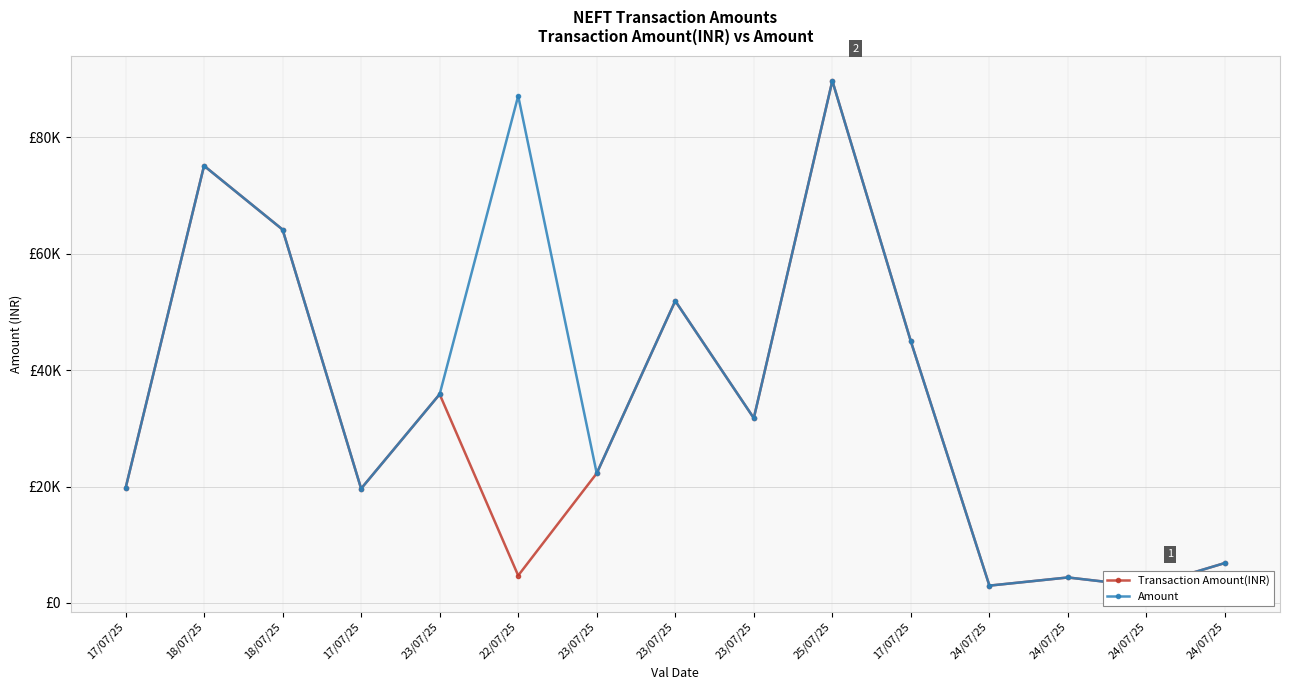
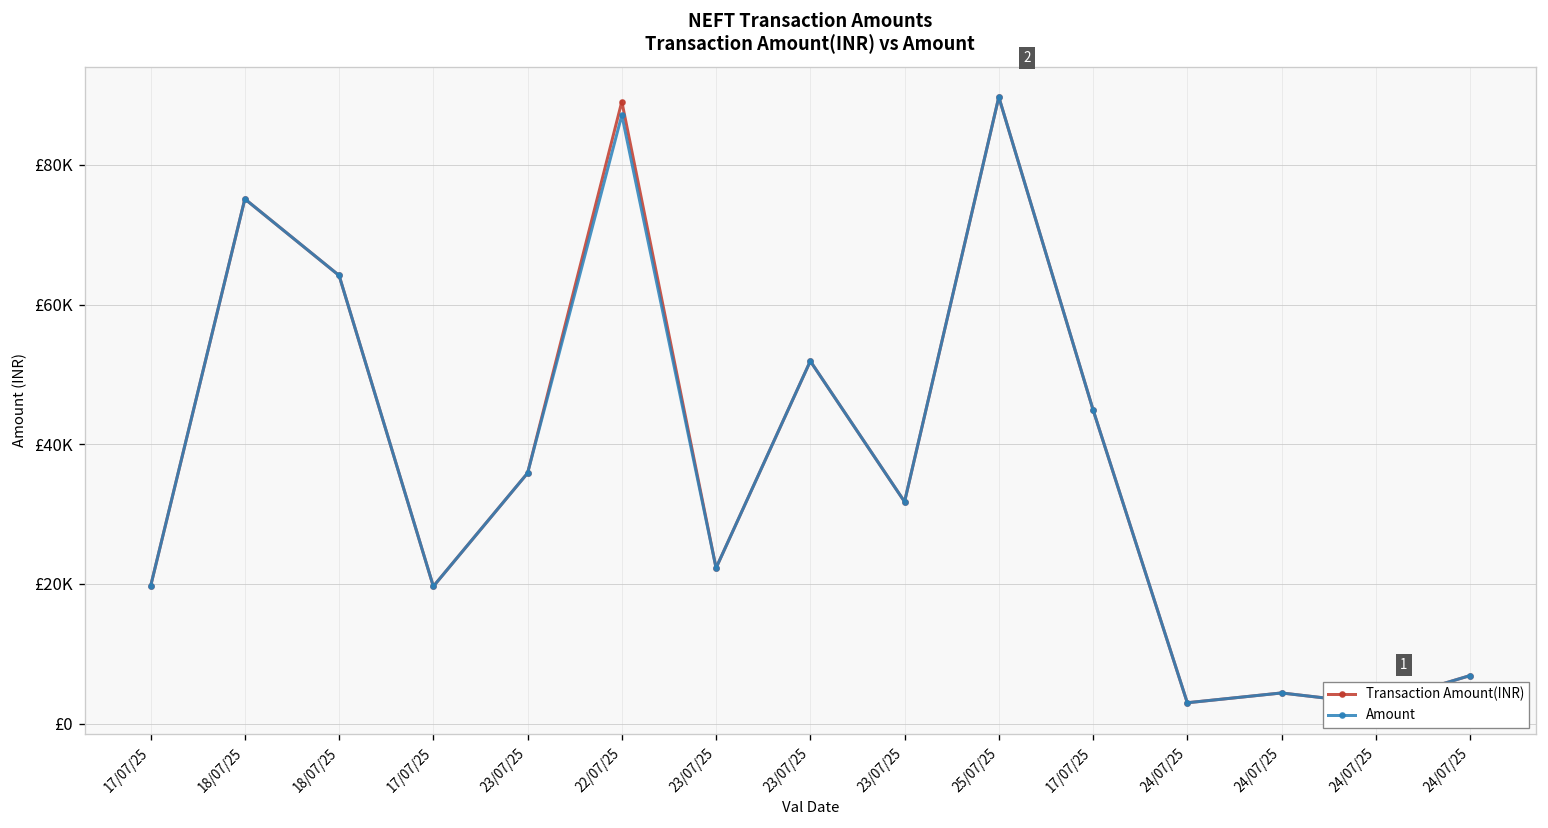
Transaction Amount(INR), 22/07/25: £5000 -> £89000
